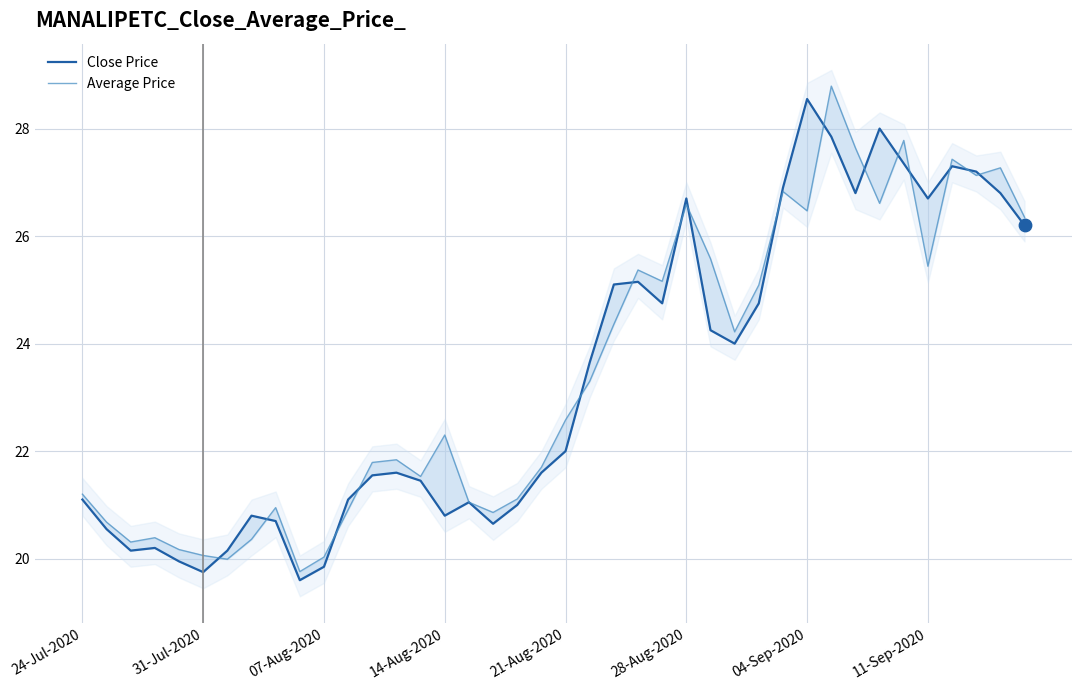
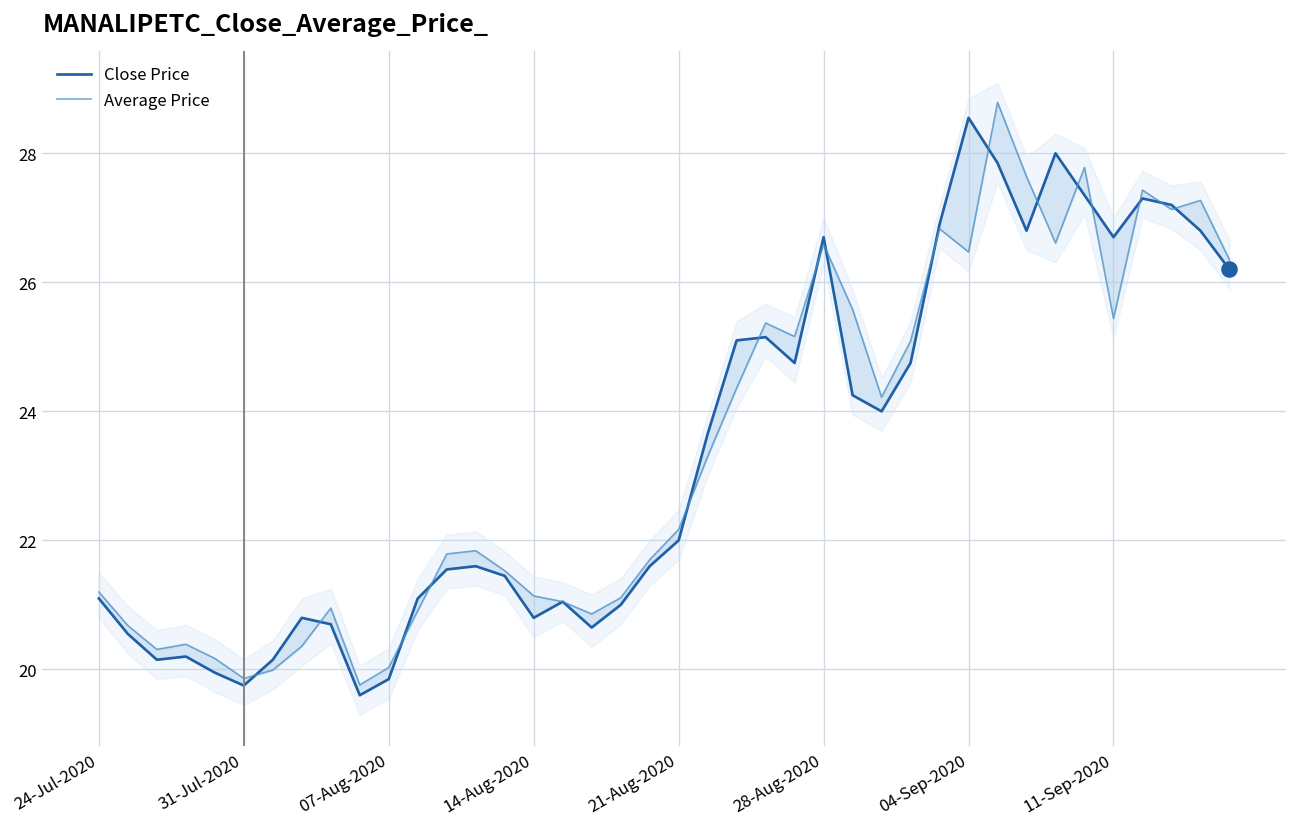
Average Price, 31-Jul-2020: 20.1 -> 19.9
Average Price, 14-Aug-2020: 22.3 -> 21.1
Average Price, 21-Aug-2020: 22.6 -> 22.2
